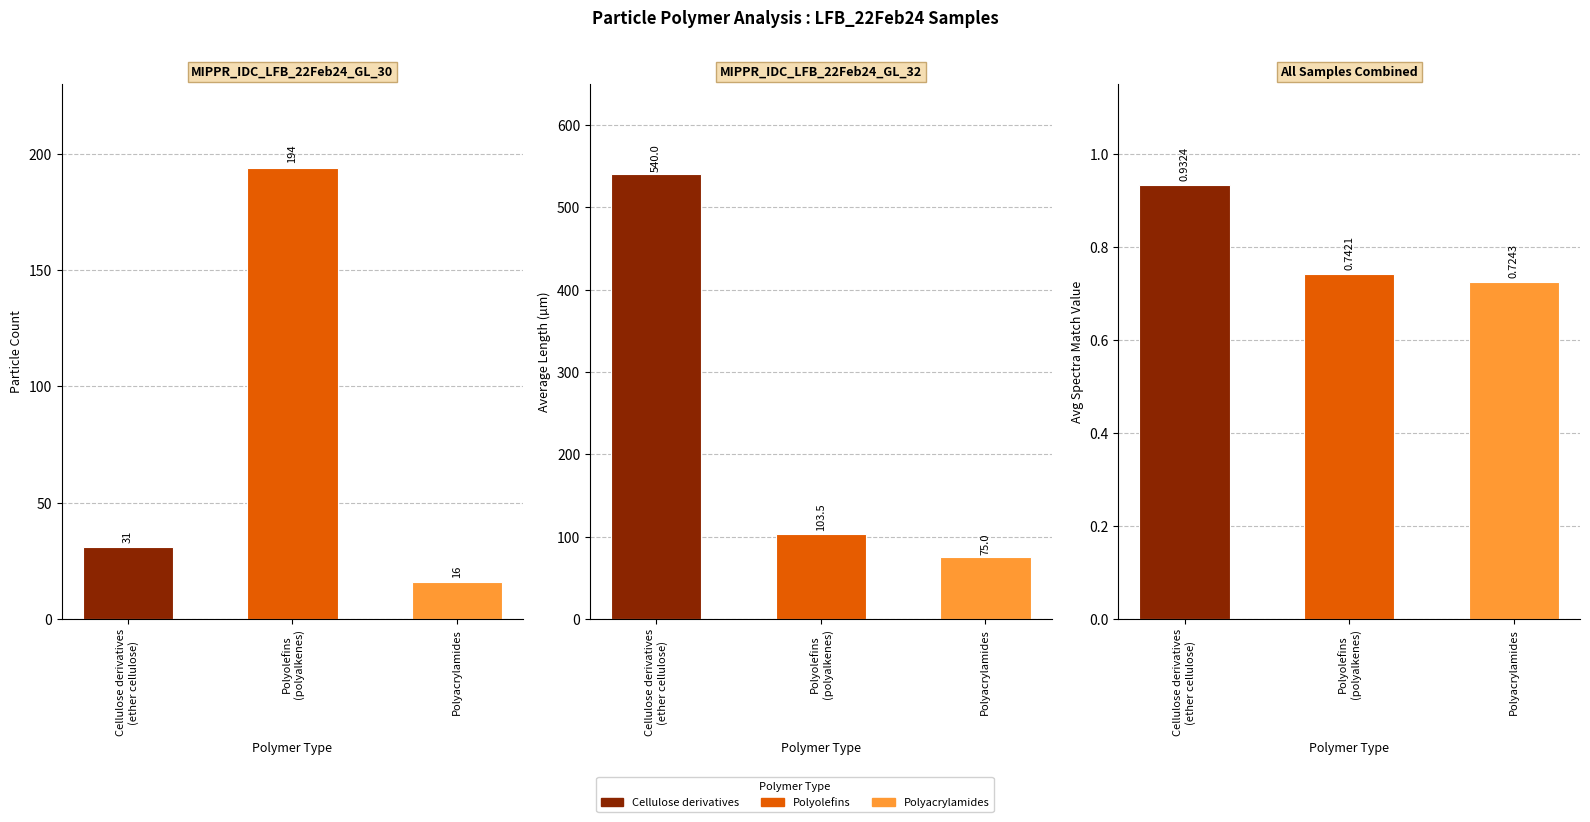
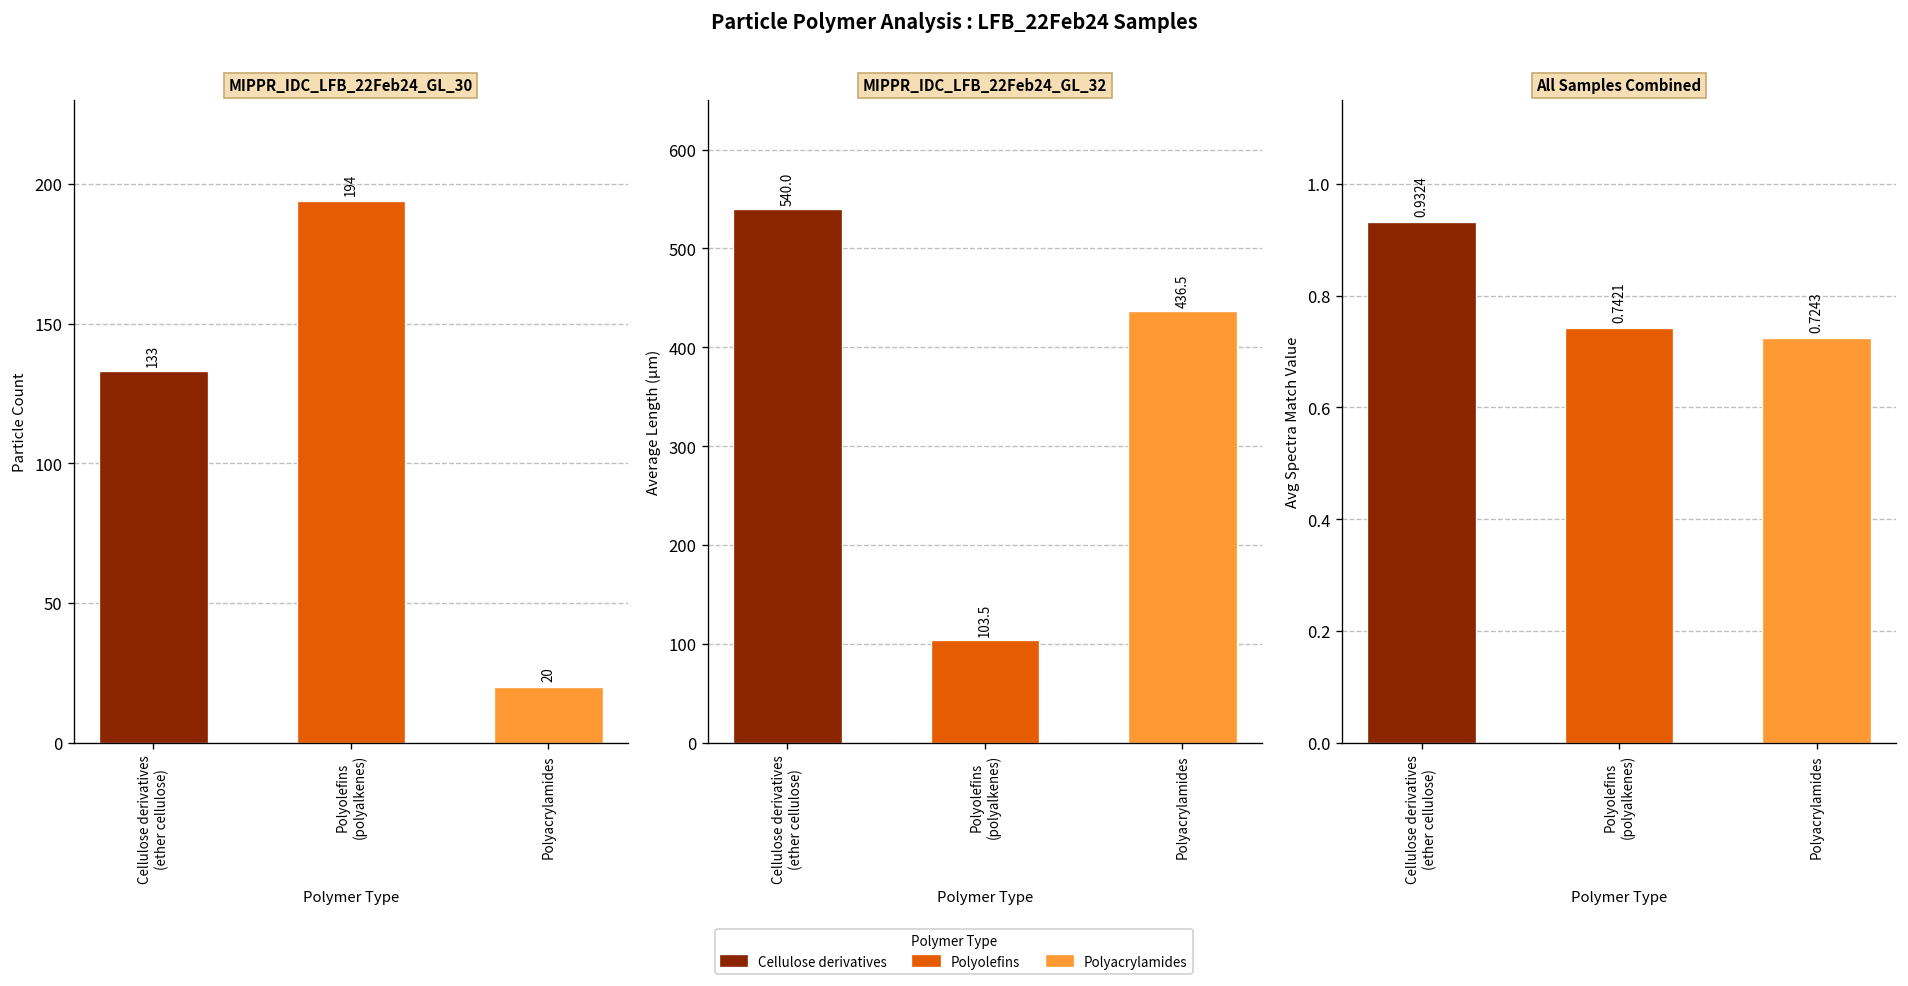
MIPPR_IDC_LFB_22Feb24_GL_30, Cellulose derivatives (ether cellulose): 31 -> 133
MIPPR_IDC_LFB_22Feb24_GL_30, Polyacrylamides: 16 -> 20
MIPPR_IDC_LFB_22Feb24_GL_32, Polyacrylamides: 75.0 -> 436.5
